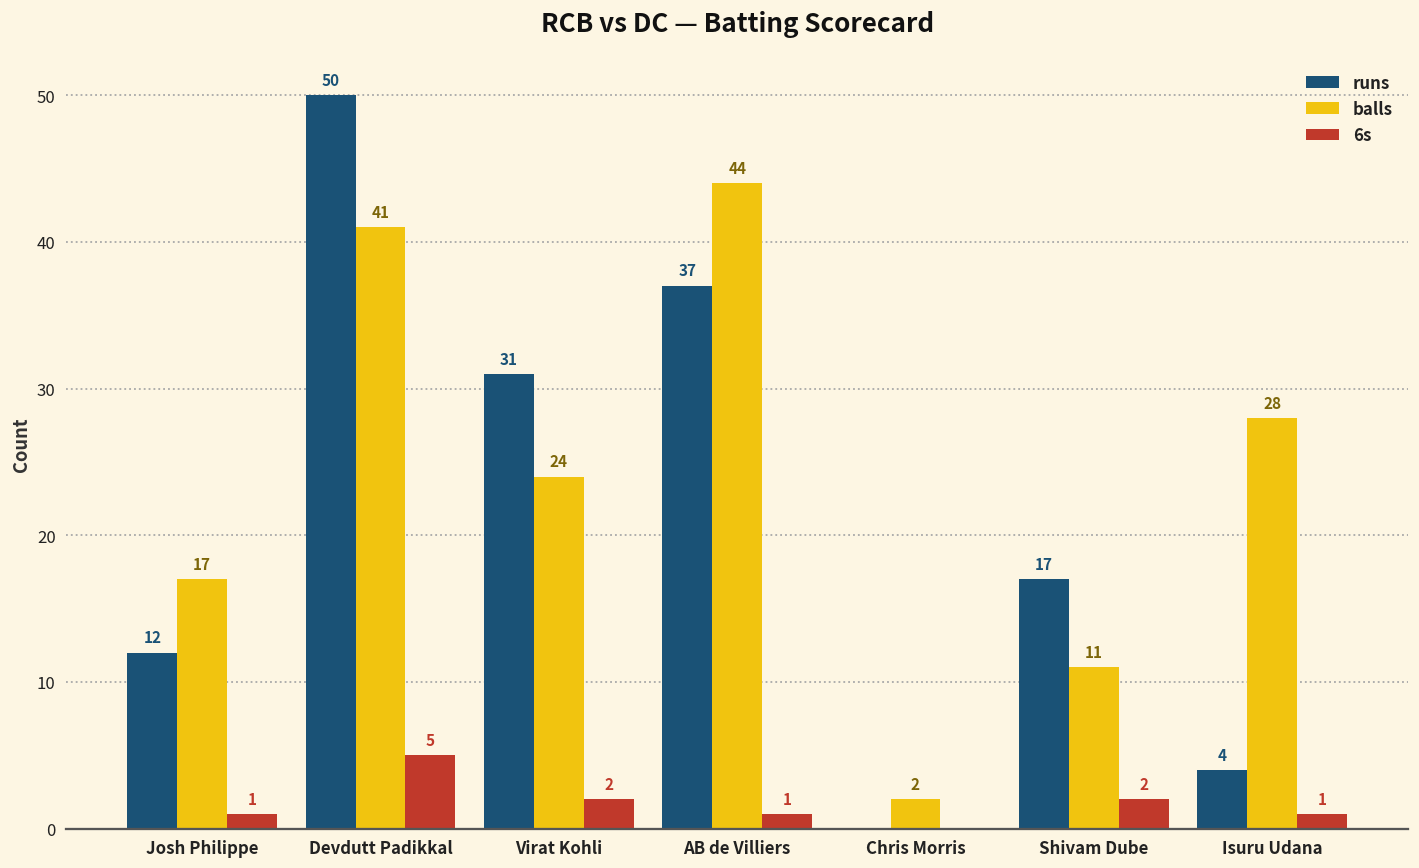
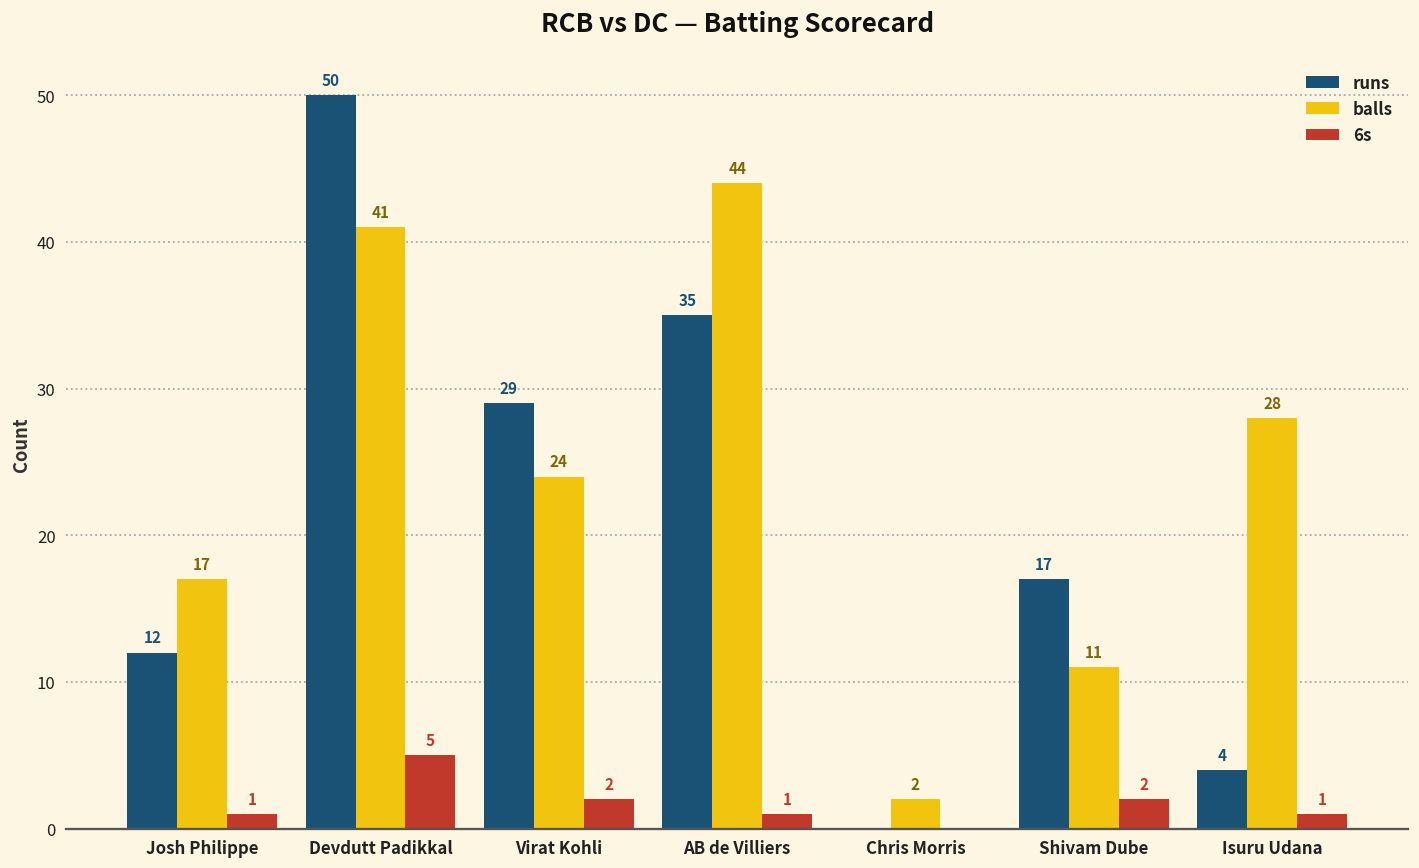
runs, Virat Kohli: 31 -> 29
runs, AB de Villiers: 37 -> 35
